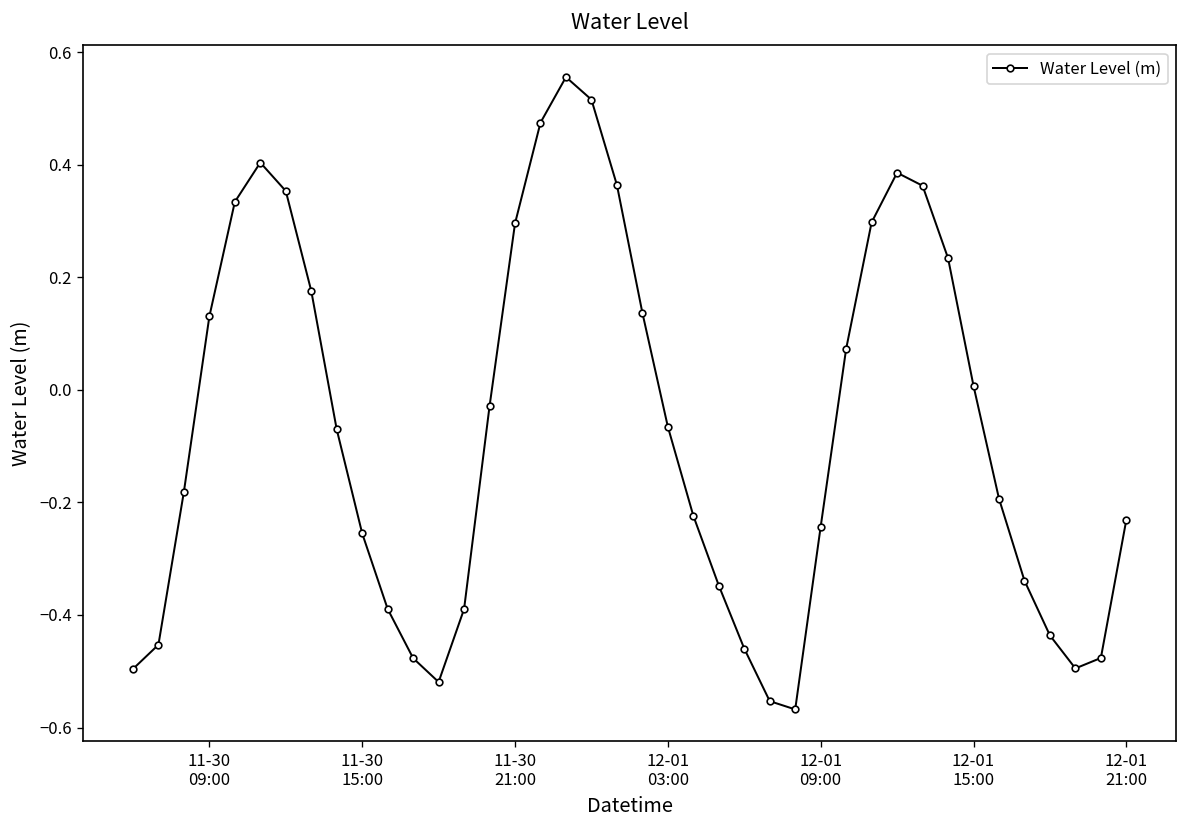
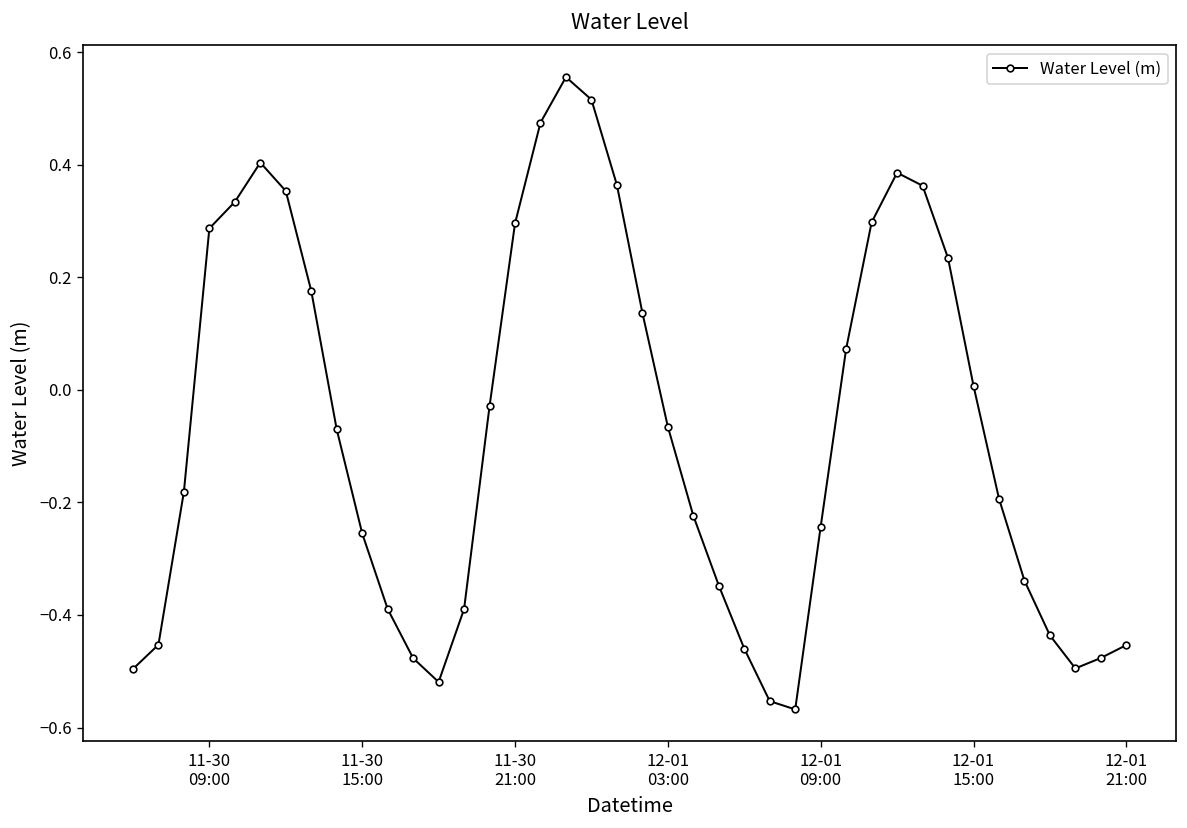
11-30 09:00: 0.13 -> 0.29
12-01 21:00: -0.23 -> -0.45
